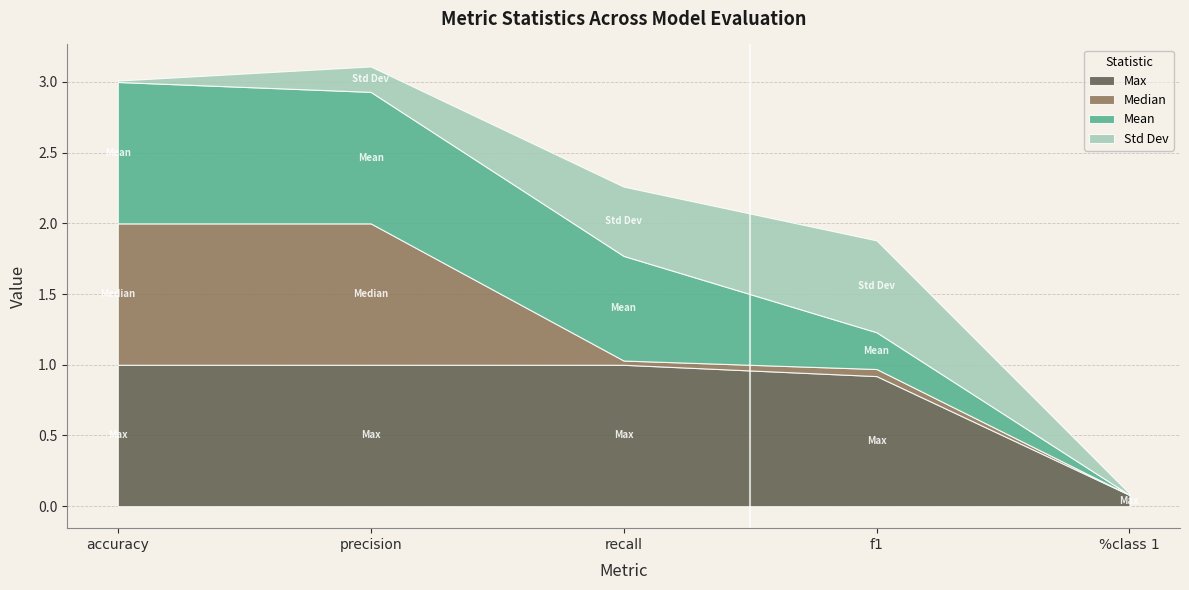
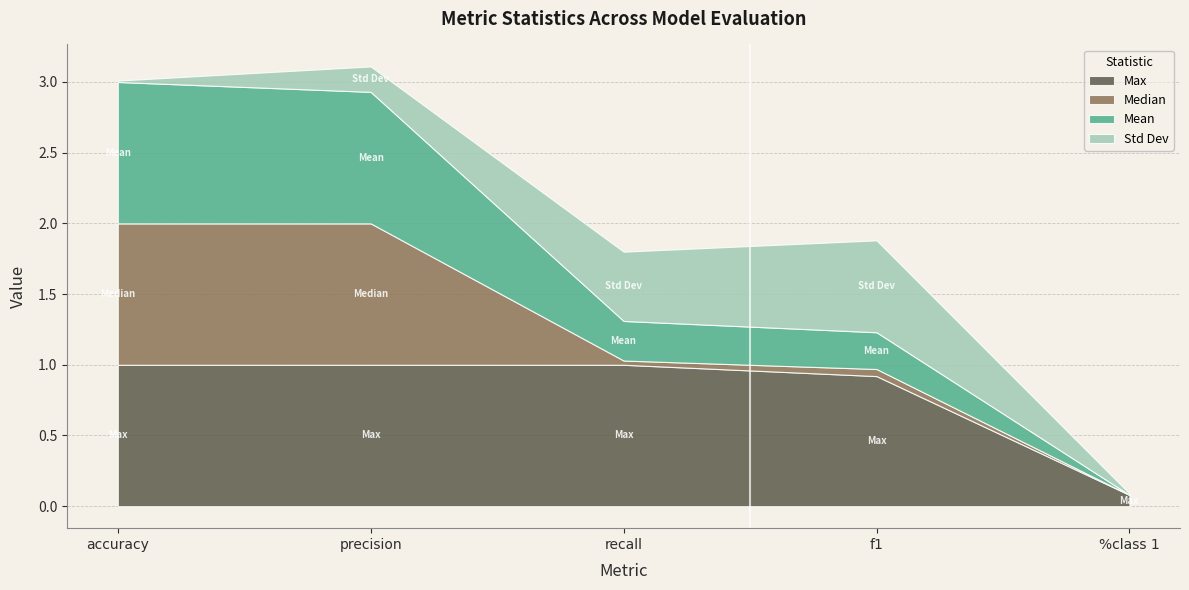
Mean, recall: 0.74 -> 0.28
